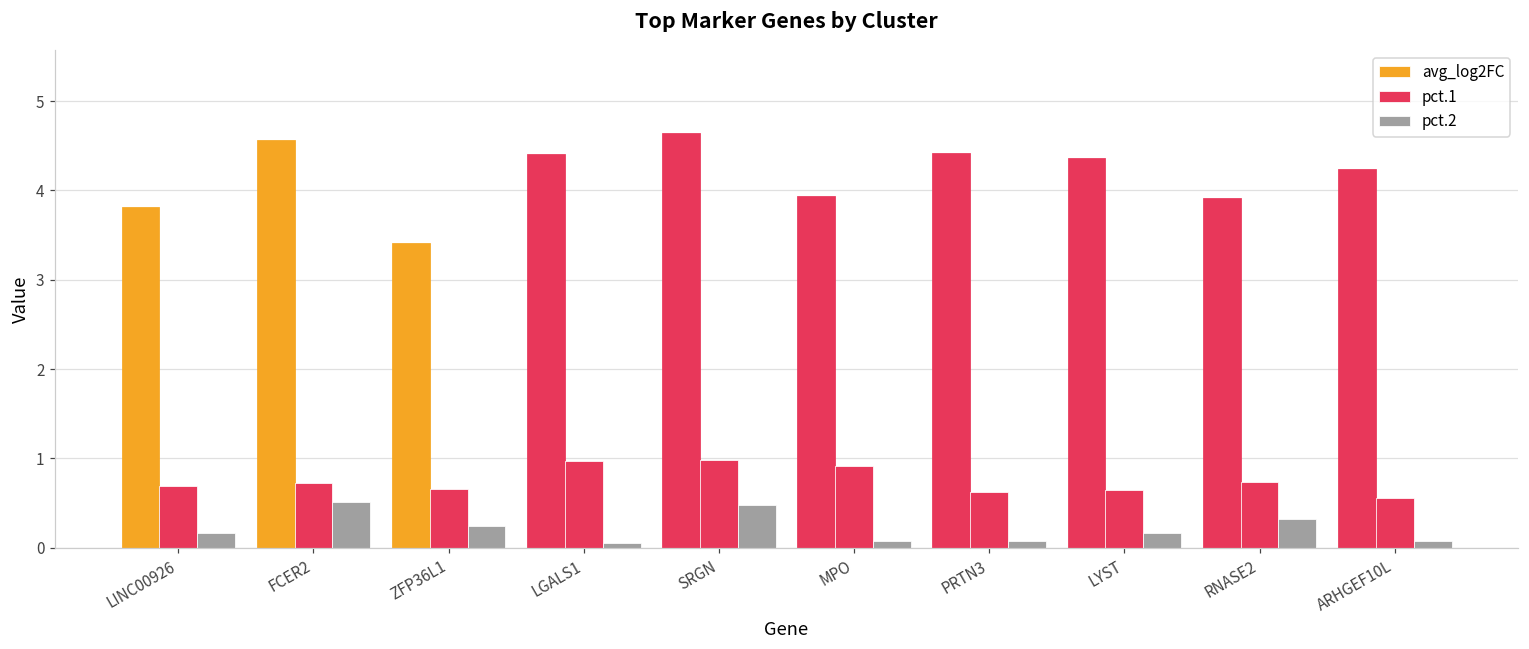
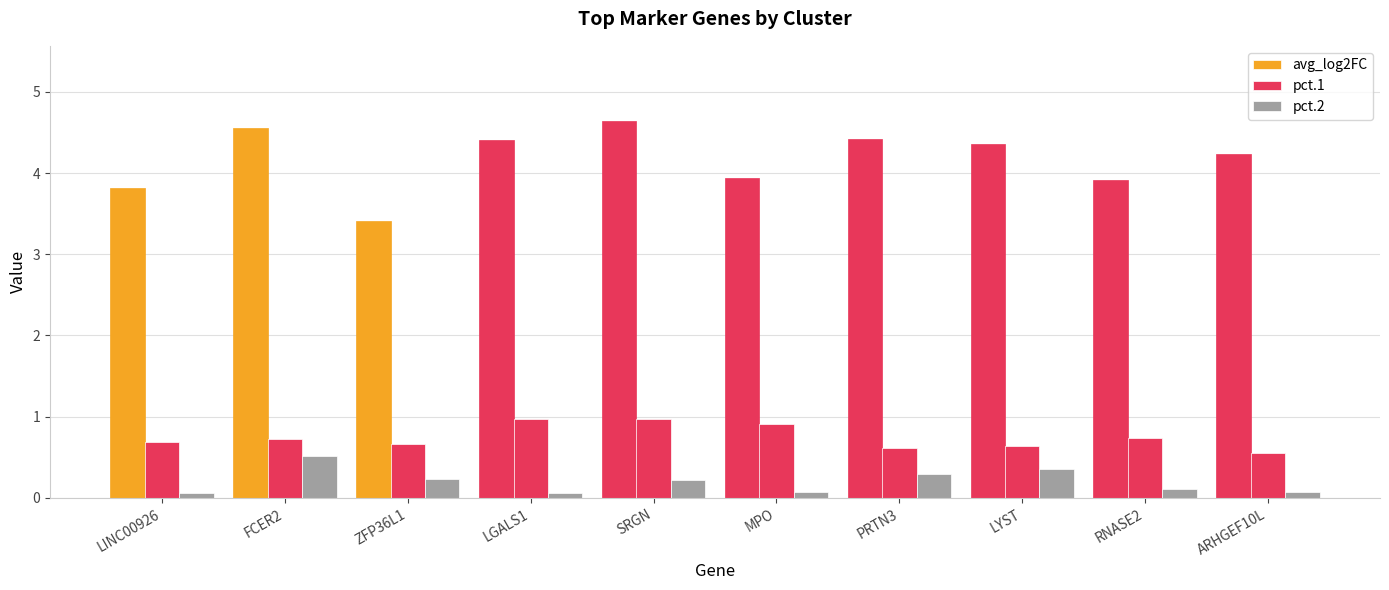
pct.2, LINC00926: 0.2 -> 0.1
pct.2, SRGN: 0.5 -> 0.2
pct.2, PRTN3: 0.1 -> 0.3
pct.2, LYST: 0.2 -> 0.4
pct.2, RNASE2: 0.3 -> 0.1
